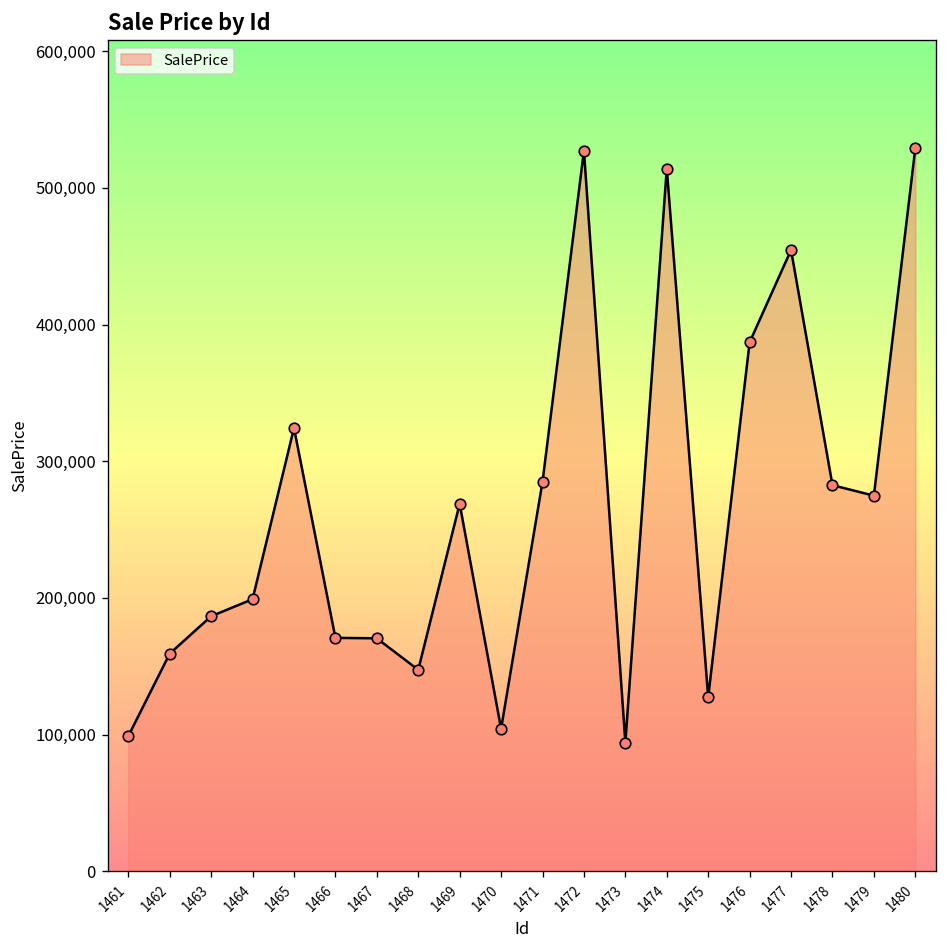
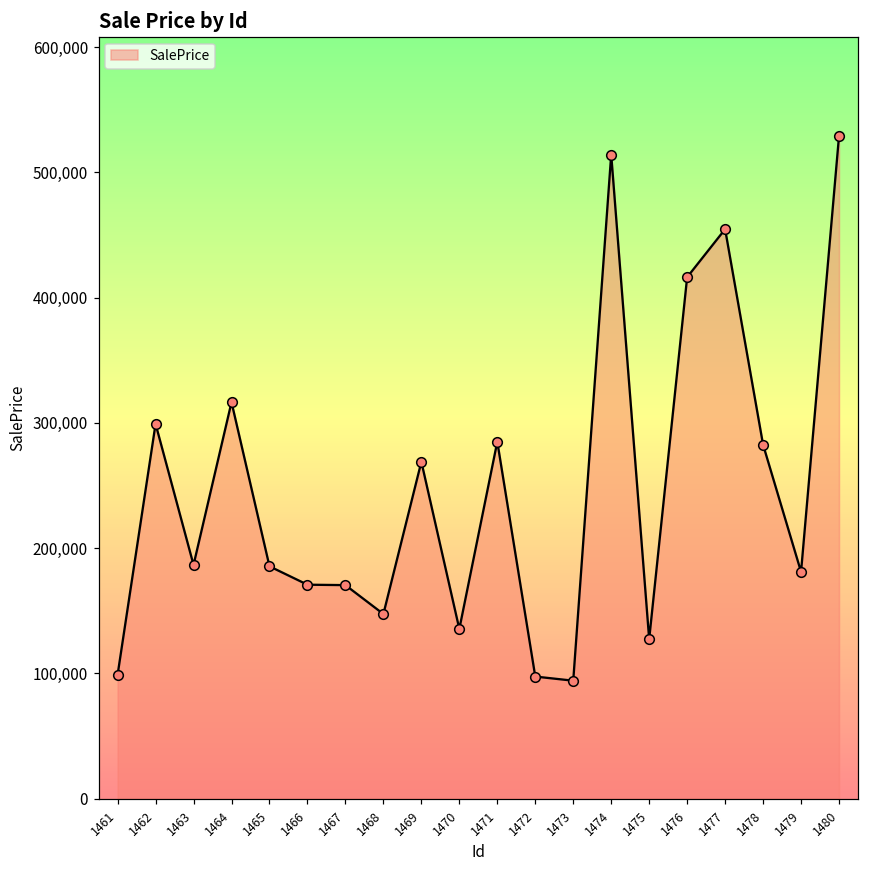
1462: 159,000 -> 299,000
1464: 199,000 -> 316,000
1465: 324,000 -> 185,000
1470: 104,000 -> 135,000
1472: 527,000 -> 97,000
1476: 387,000 -> 416,000
1479: 275,000 -> 181,000
